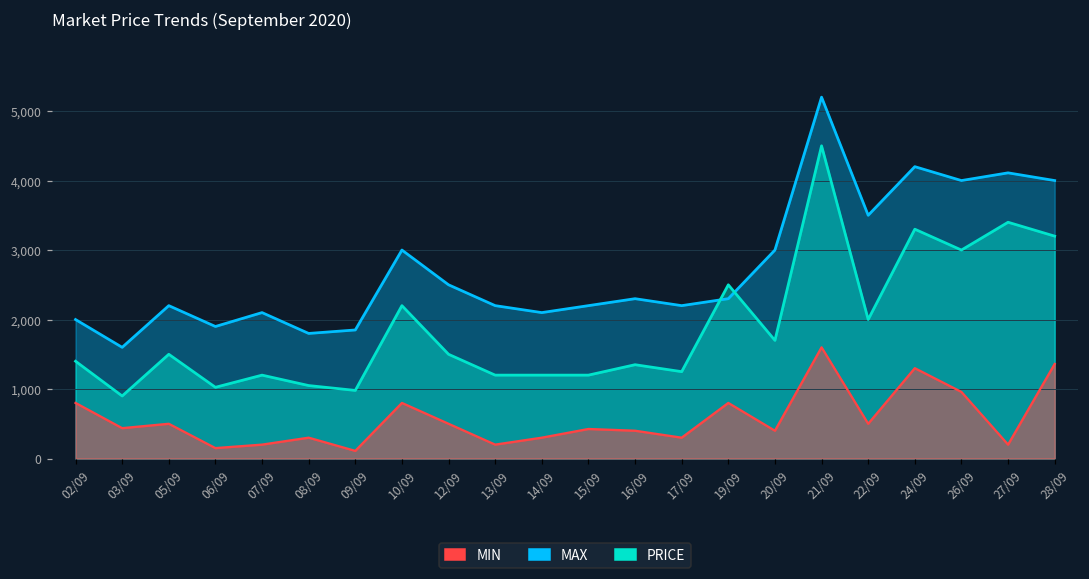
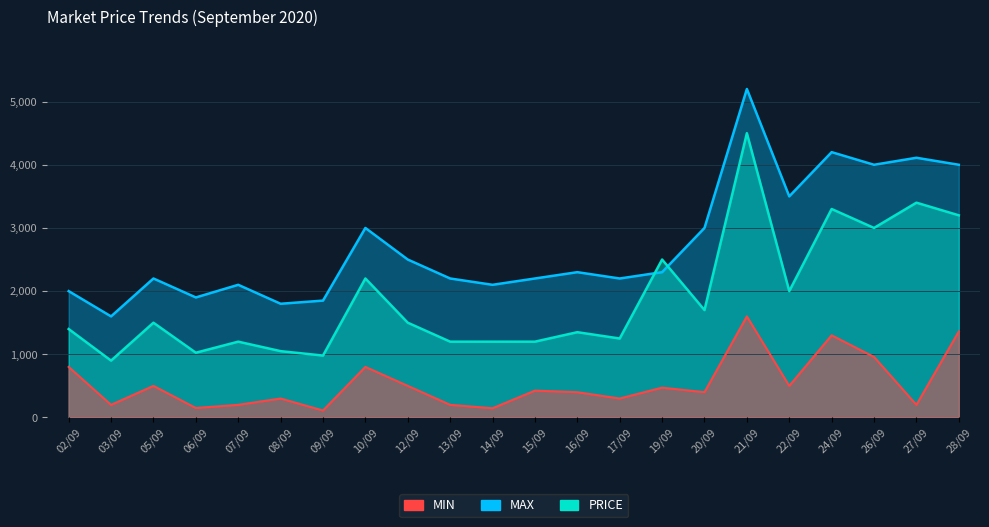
MIN, 03/09: 400 -> 200
MIN, 14/09: 300 -> 100
MIN, 19/09: 800 -> 500
